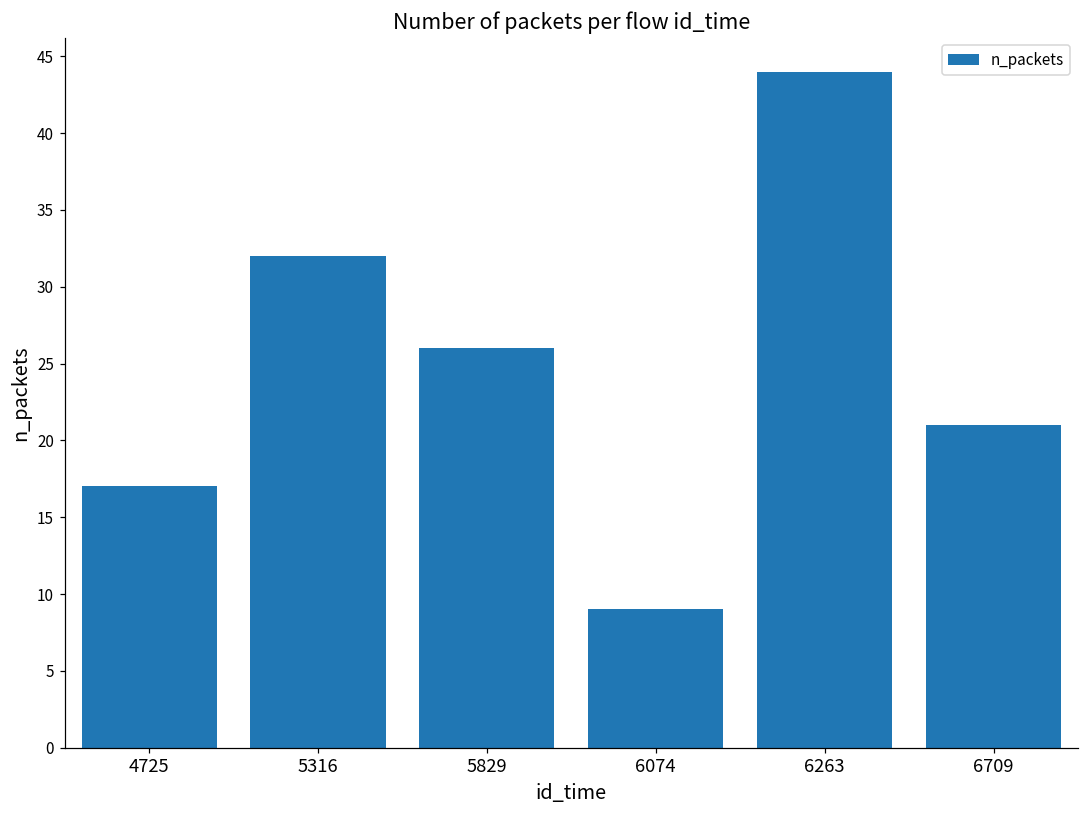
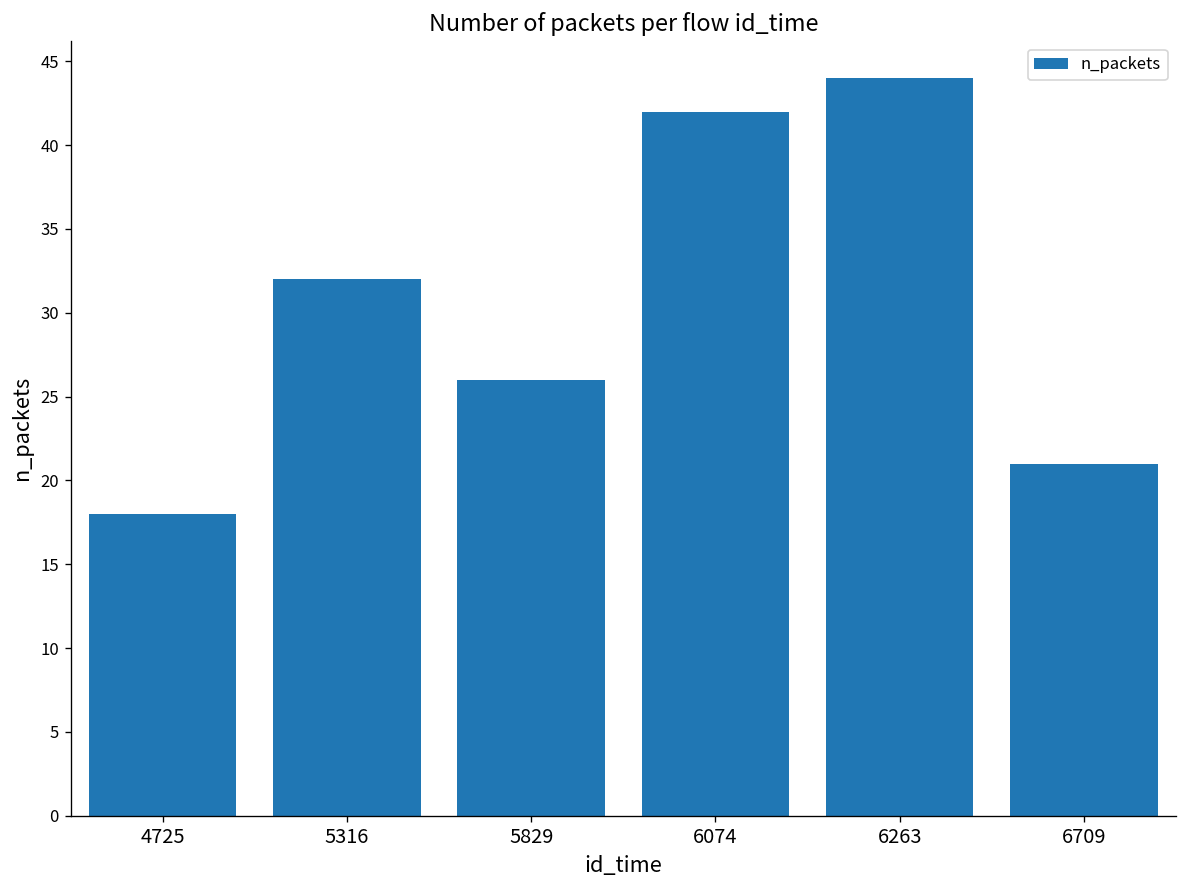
4725: 17 -> 18
6074: 9 -> 42
